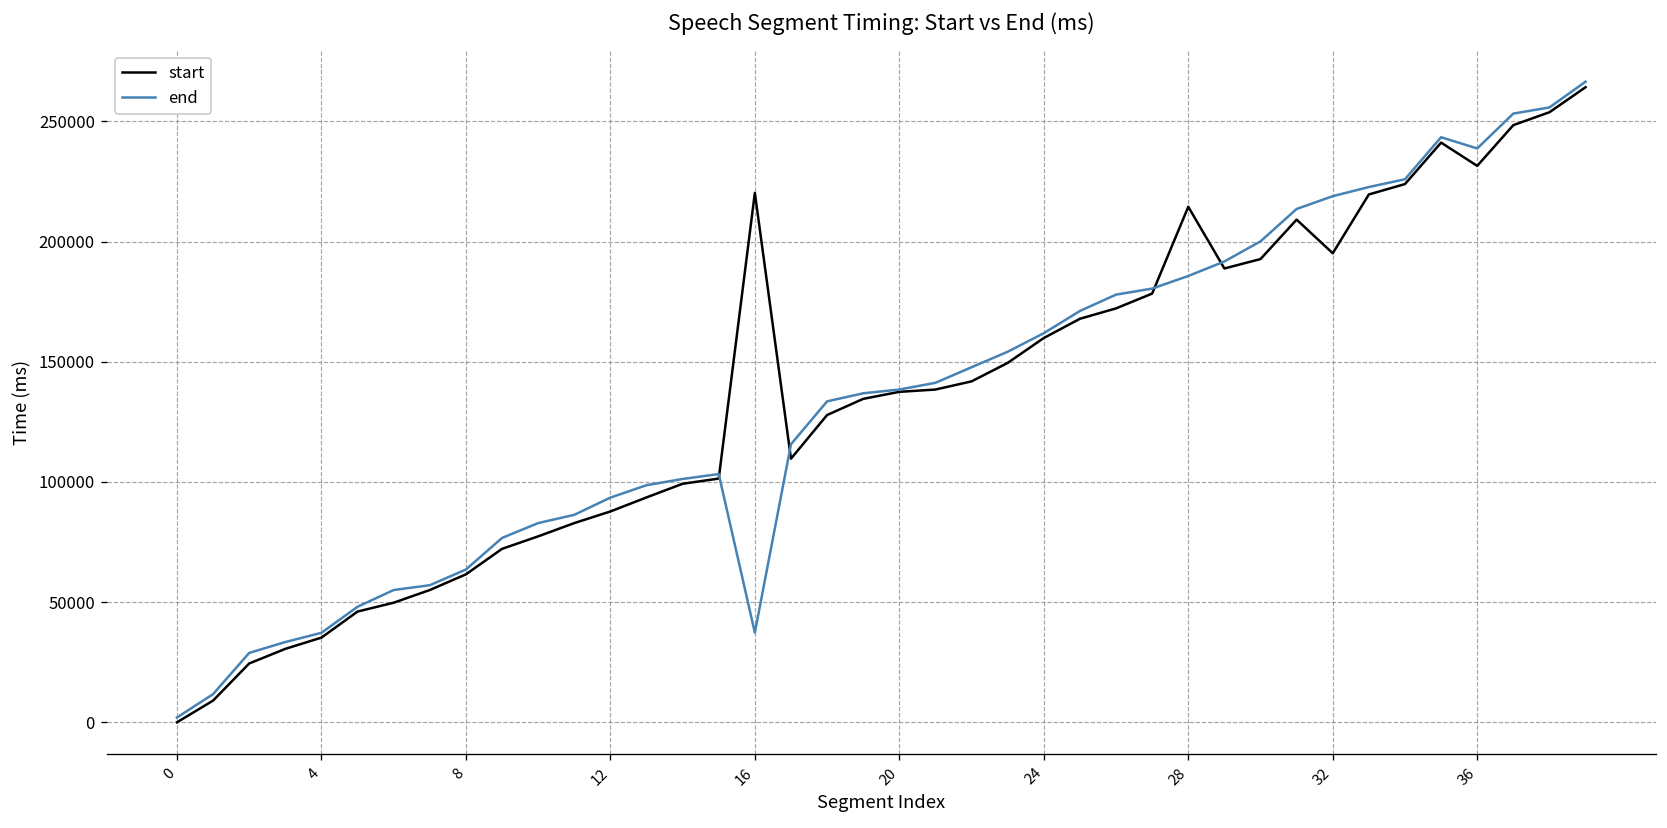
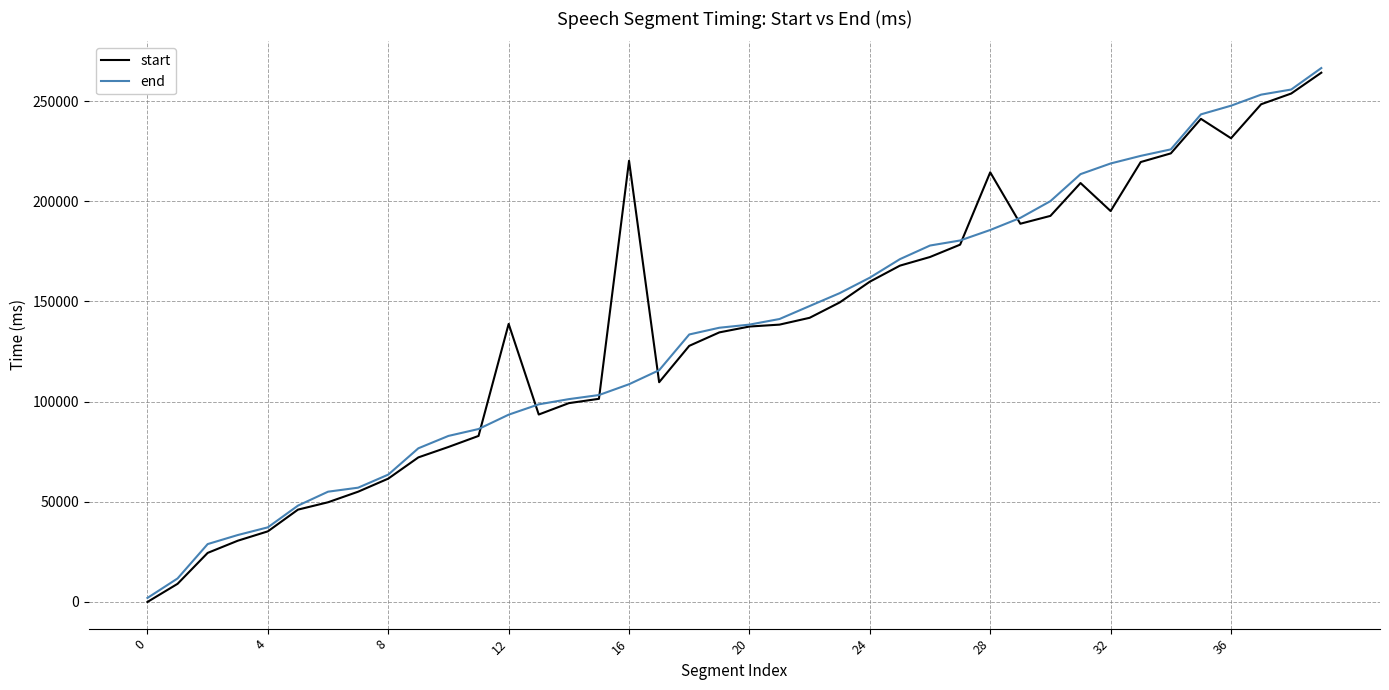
start, 12: 88000 -> 139000
end, 16: 37000 -> 109000
end, 36: 239000 -> 248000
